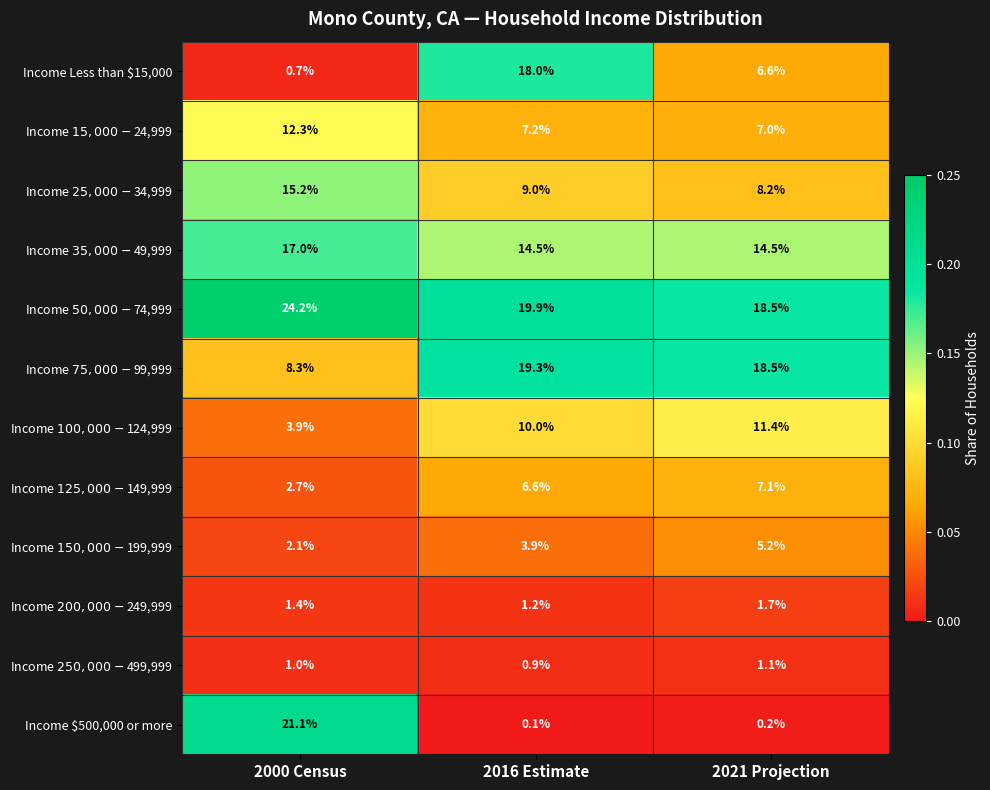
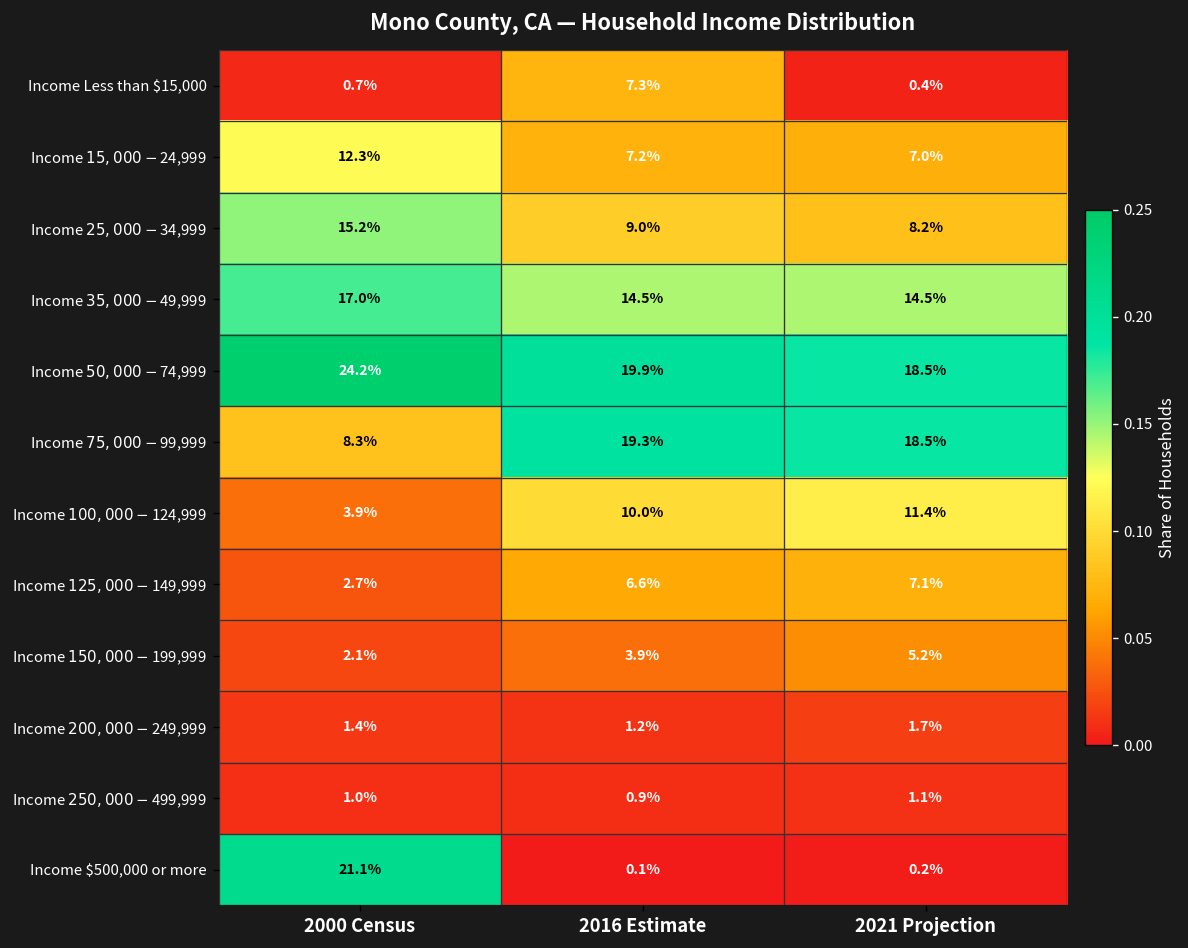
Income Less than $15,000, 2016 Estimate: 18.0% -> 7.3%
Income Less than $15,000, 2021 Projection: 6.6% -> 0.4%
